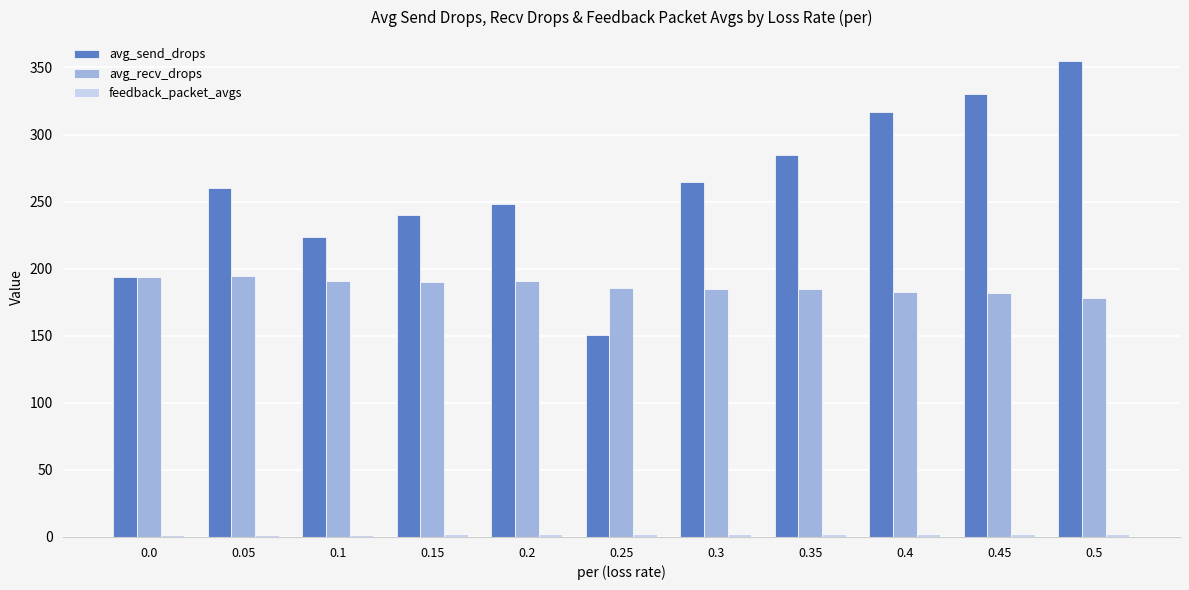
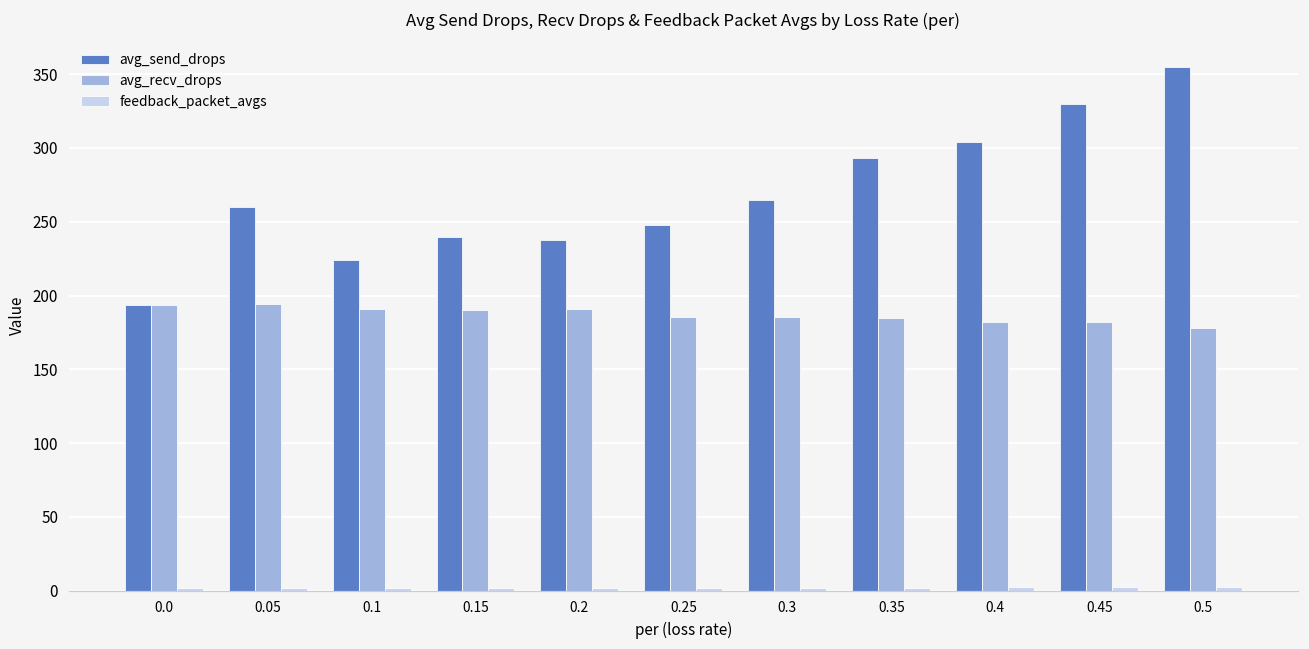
avg_send_drops, 0.2: 248 -> 238
avg_send_drops, 0.25: 150 -> 248
avg_send_drops, 0.35: 285 -> 293
avg_send_drops, 0.4: 316 -> 304
